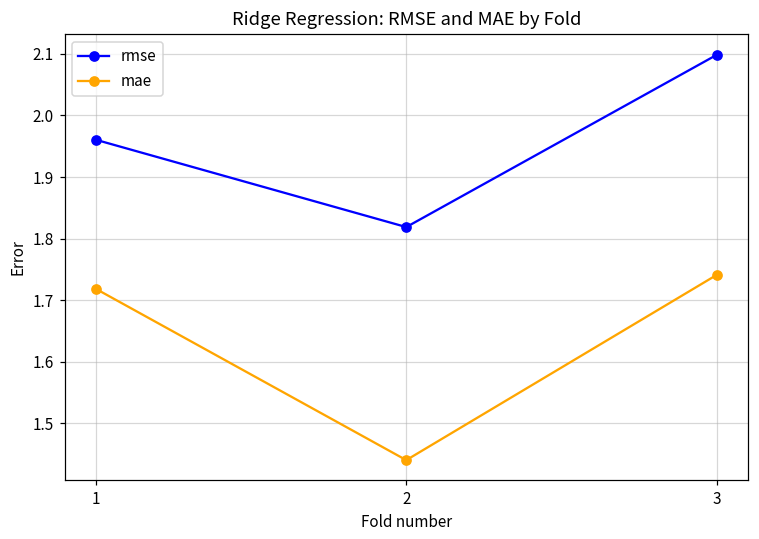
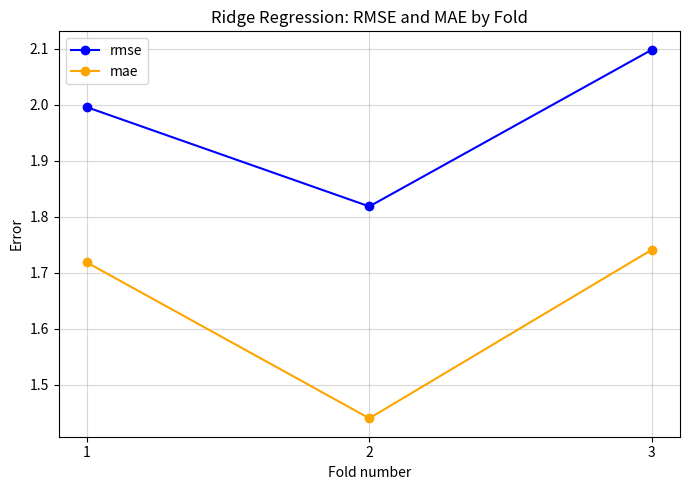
rmse, 1: 1.96 -> 2.00
